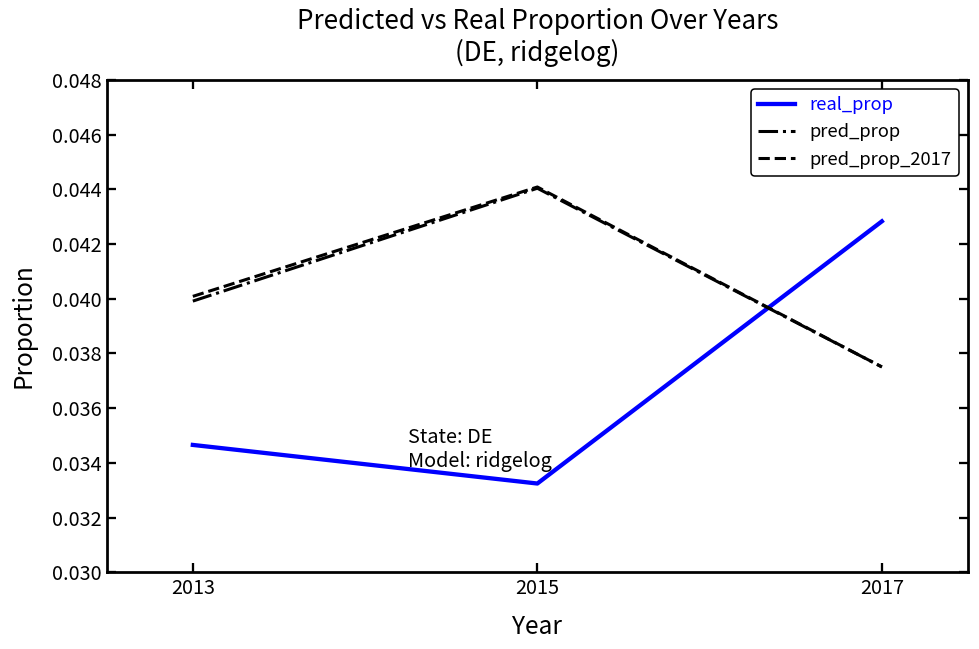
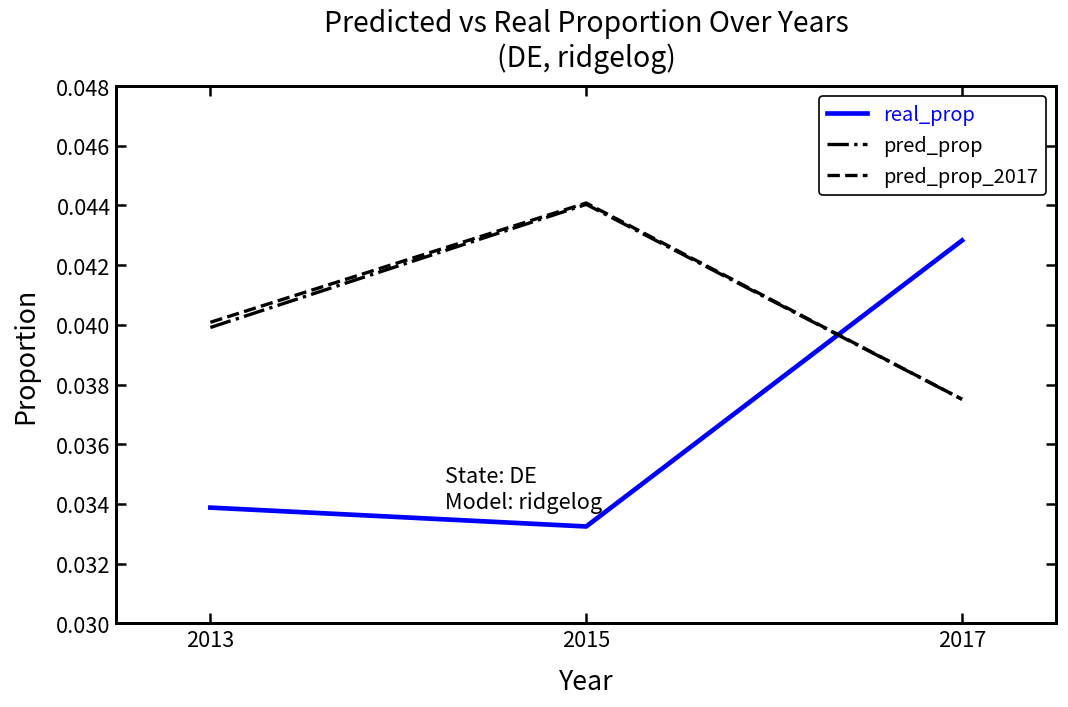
real_prop, 2013: 0.0347 -> 0.0339
